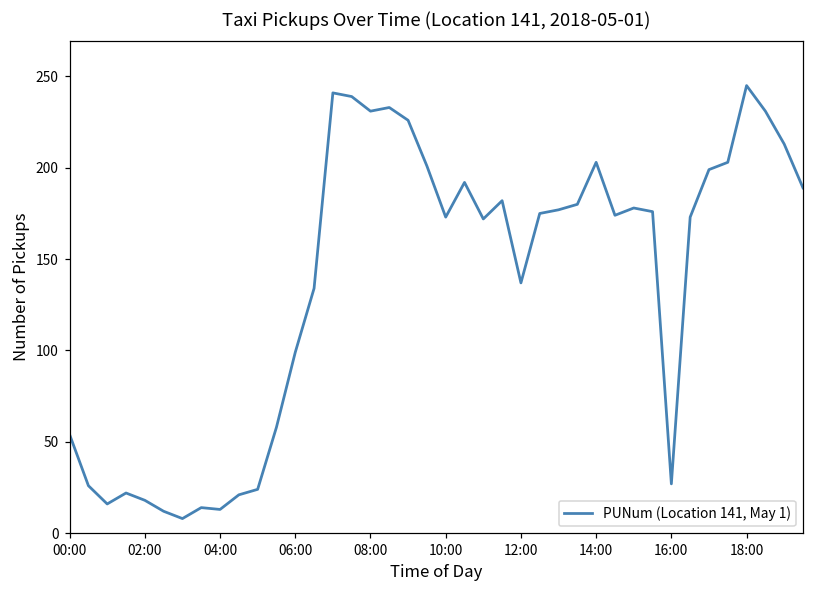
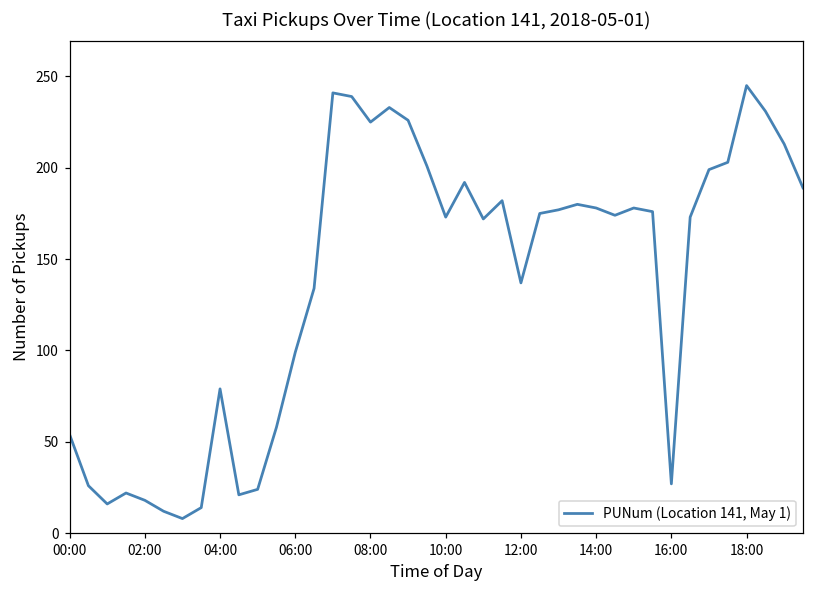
04:00: 13 -> 79
08:00: 231 -> 225
14:00: 203 -> 178
